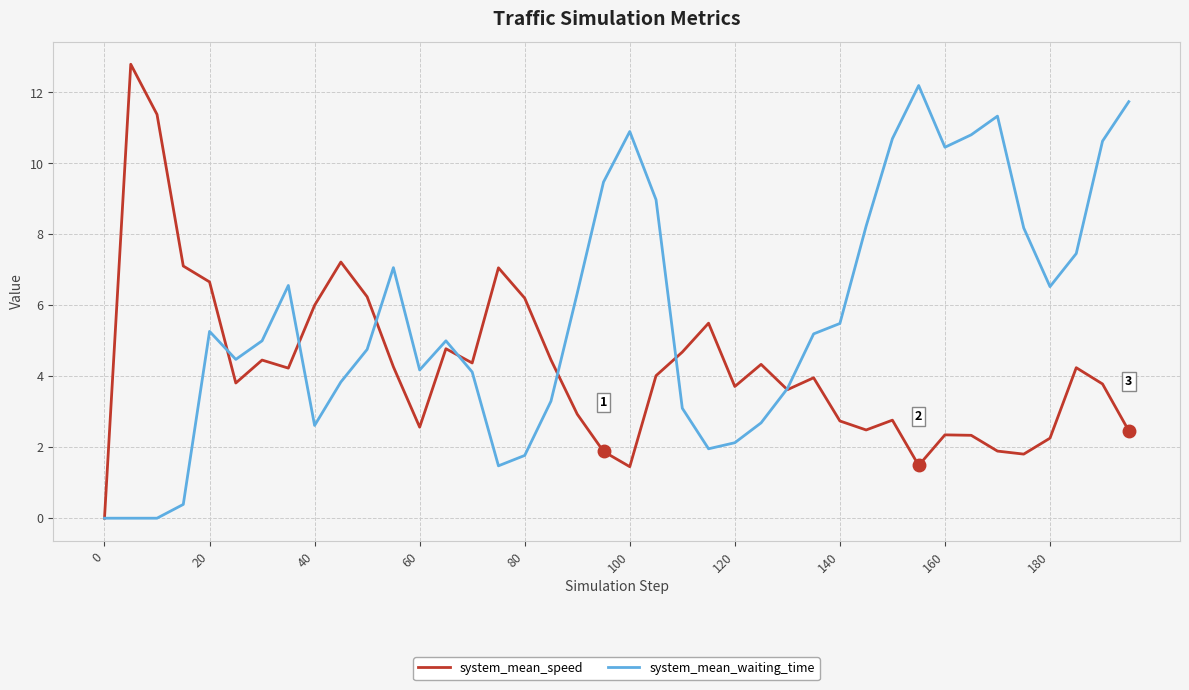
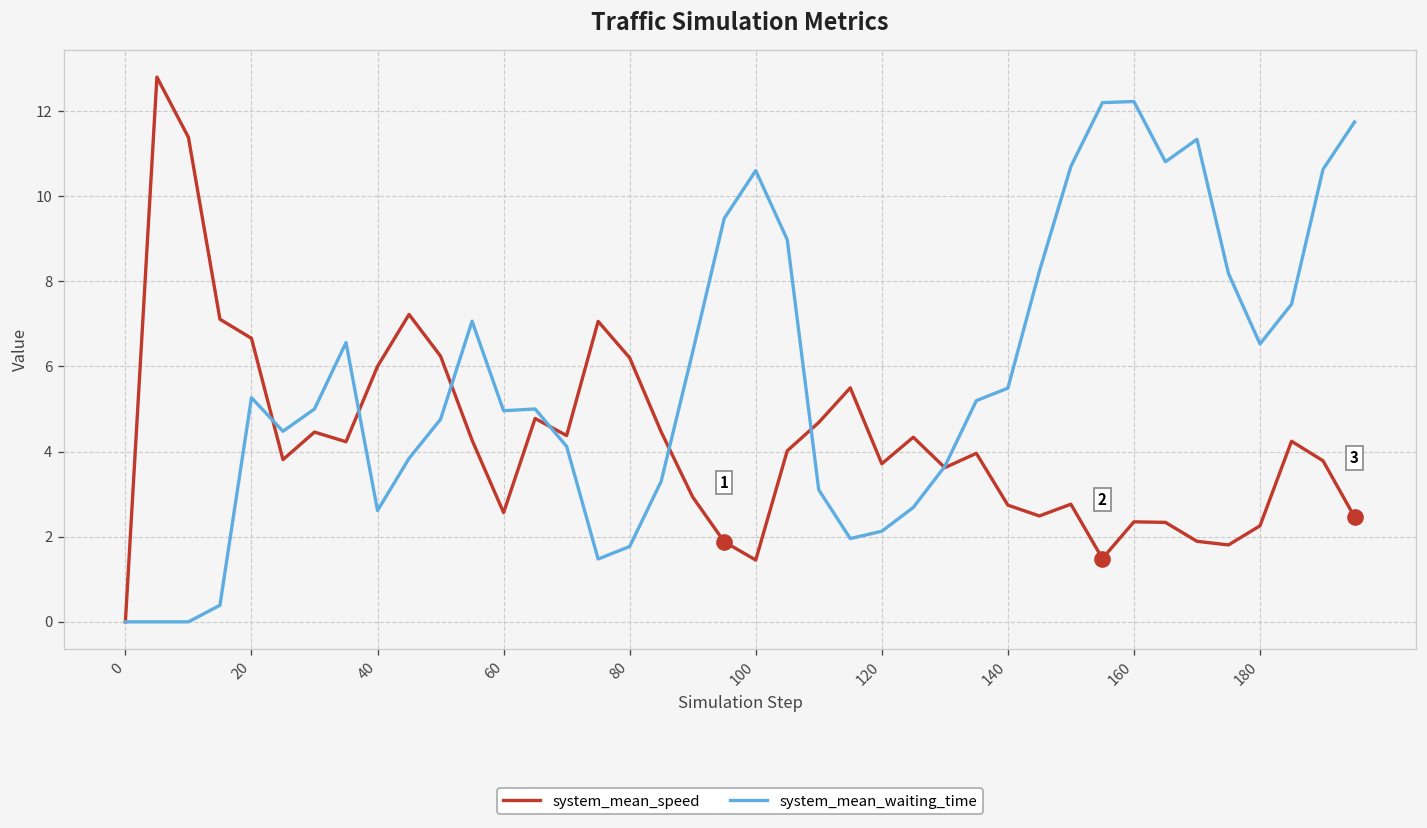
system_mean_waiting_time, 60: 4.2 -> 5.0
system_mean_waiting_time, 100: 10.9 -> 10.6
system_mean_waiting_time, 160: 10.5 -> 12.2
